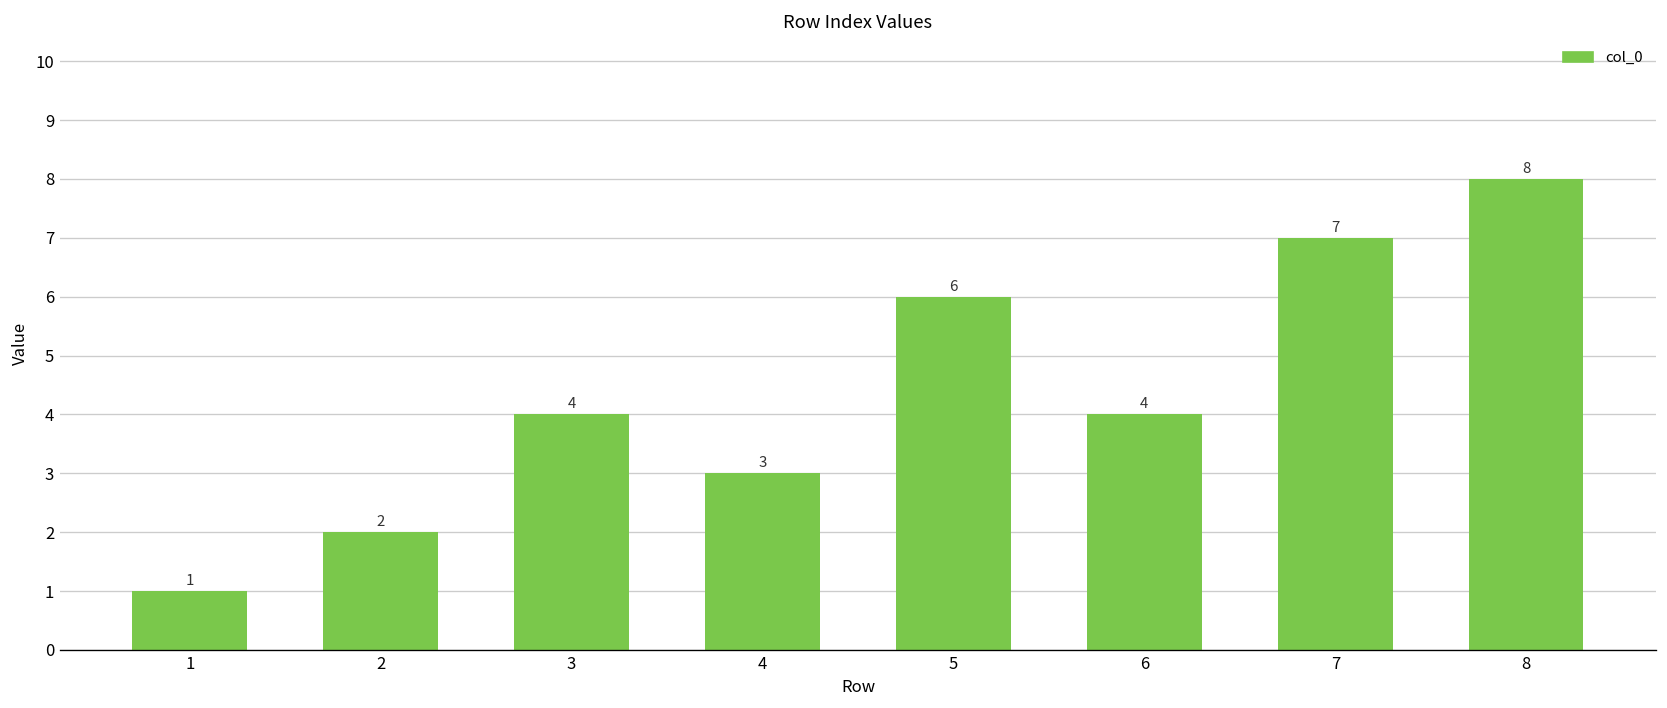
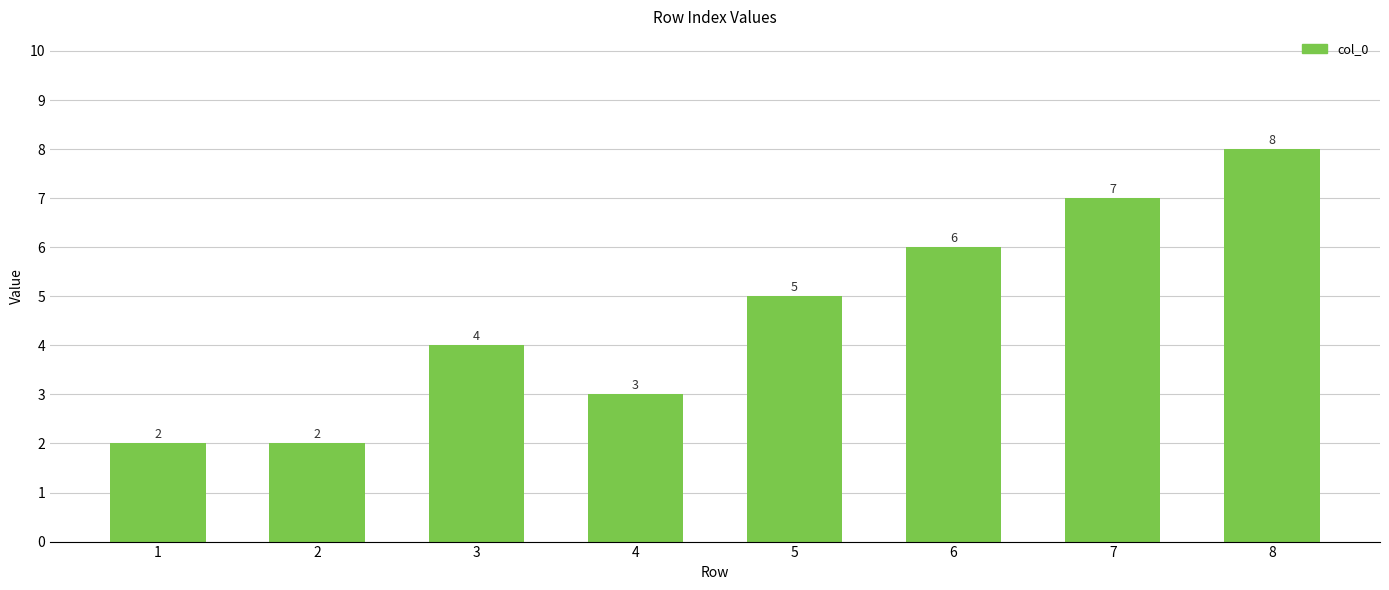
1: 1 -> 2
5: 6 -> 5
6: 4 -> 6
